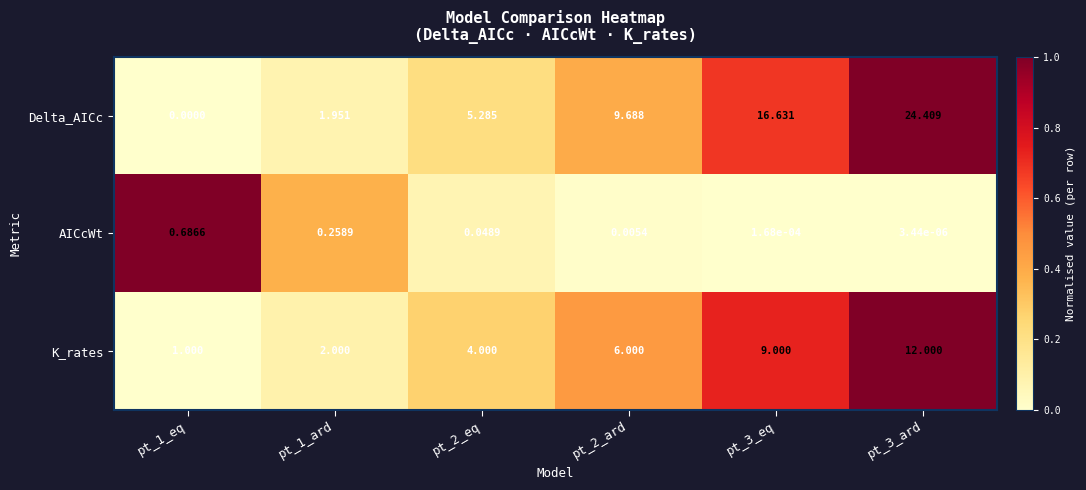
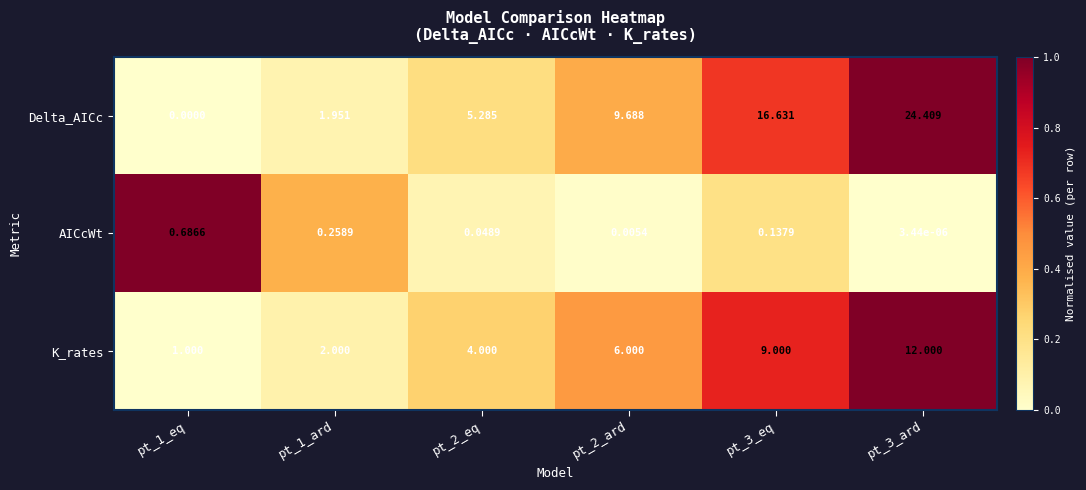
AICcWt, pt_3_eq: 1.68e-04 -> 0.1379
